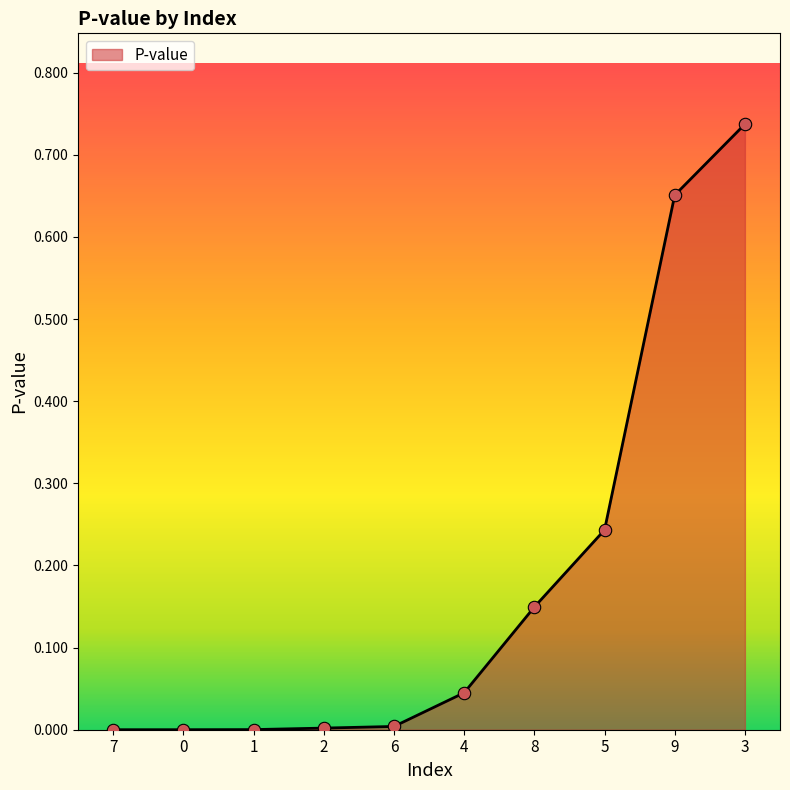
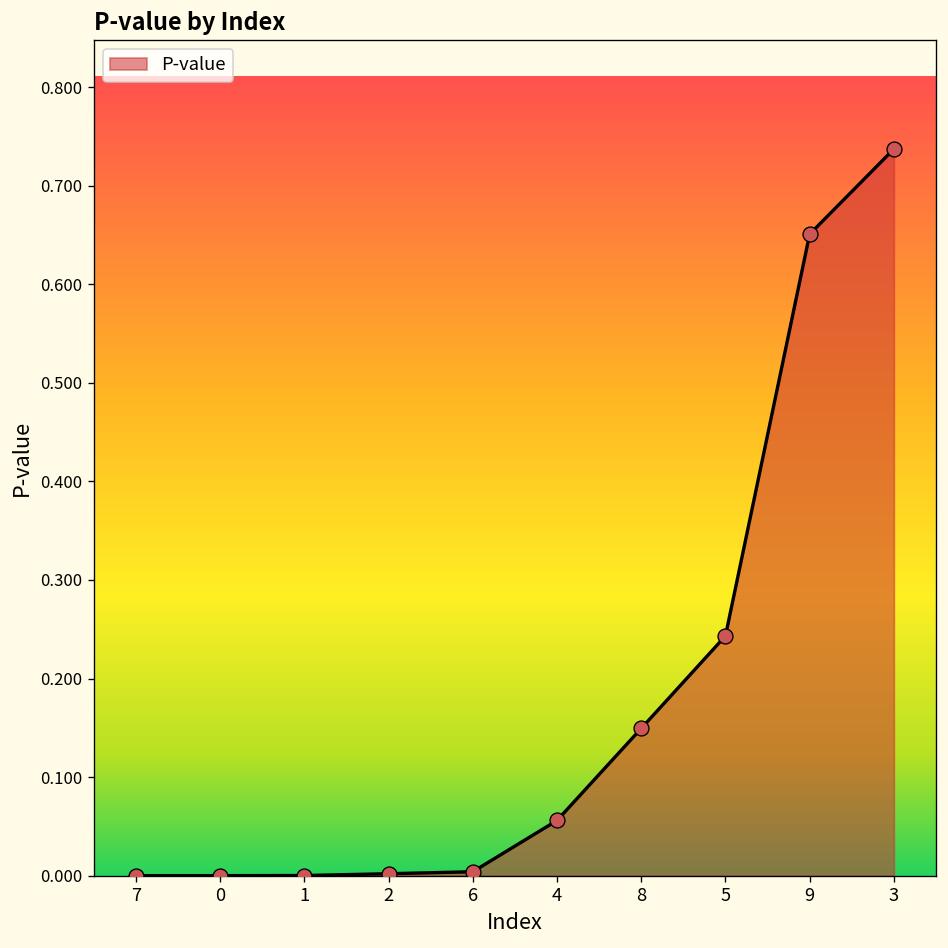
4: 0.05 -> 0.06
